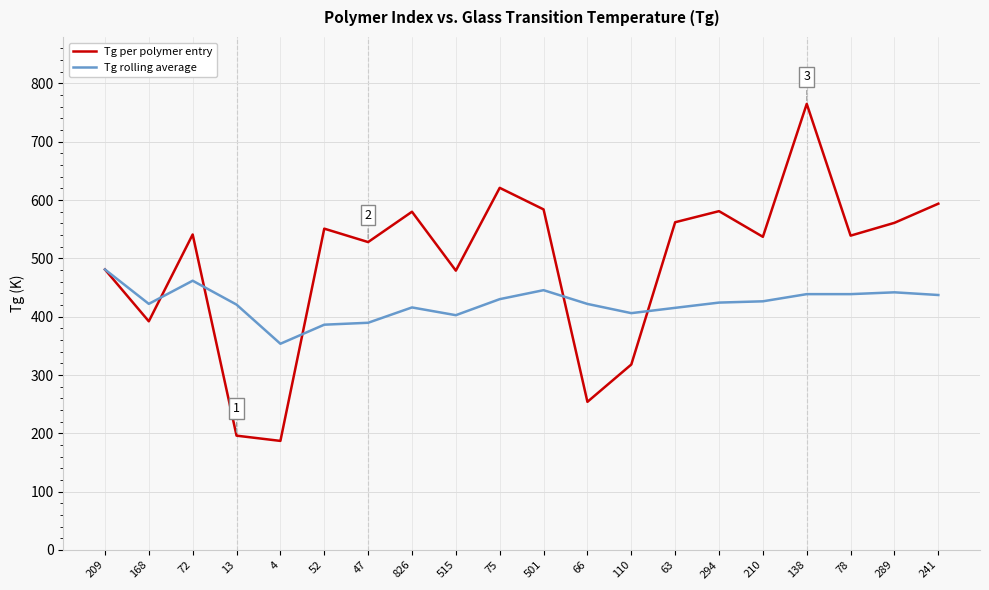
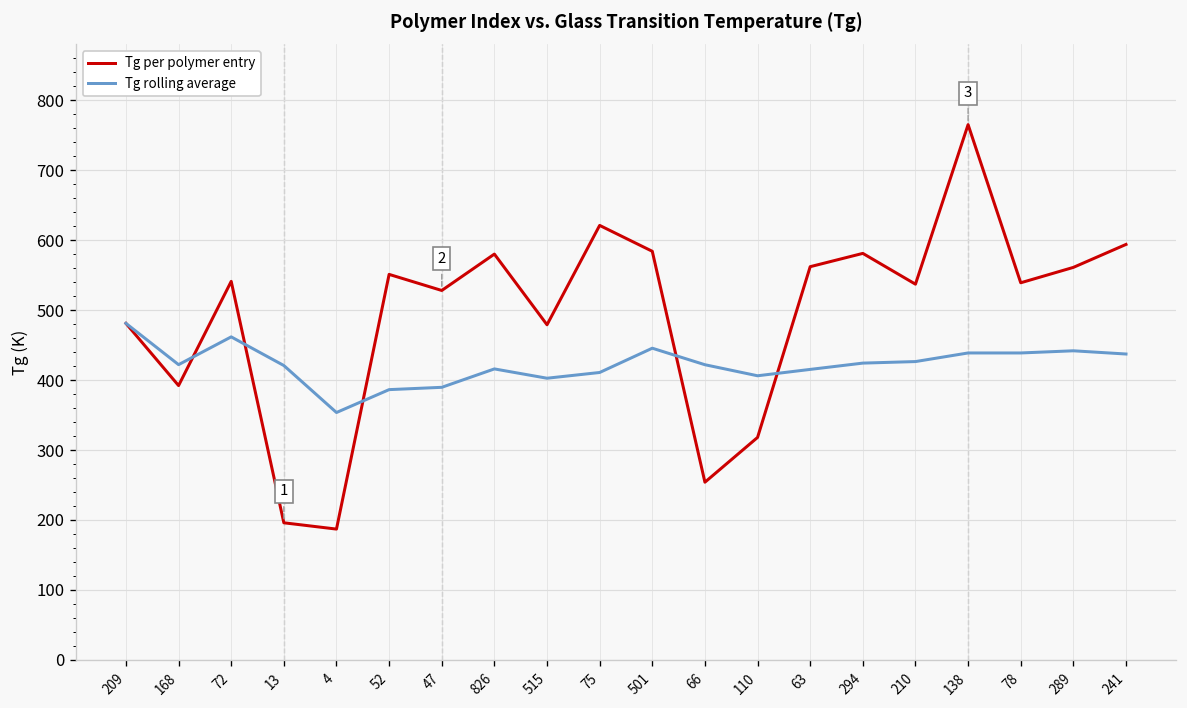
Tg rolling average, 75: 430 -> 410
